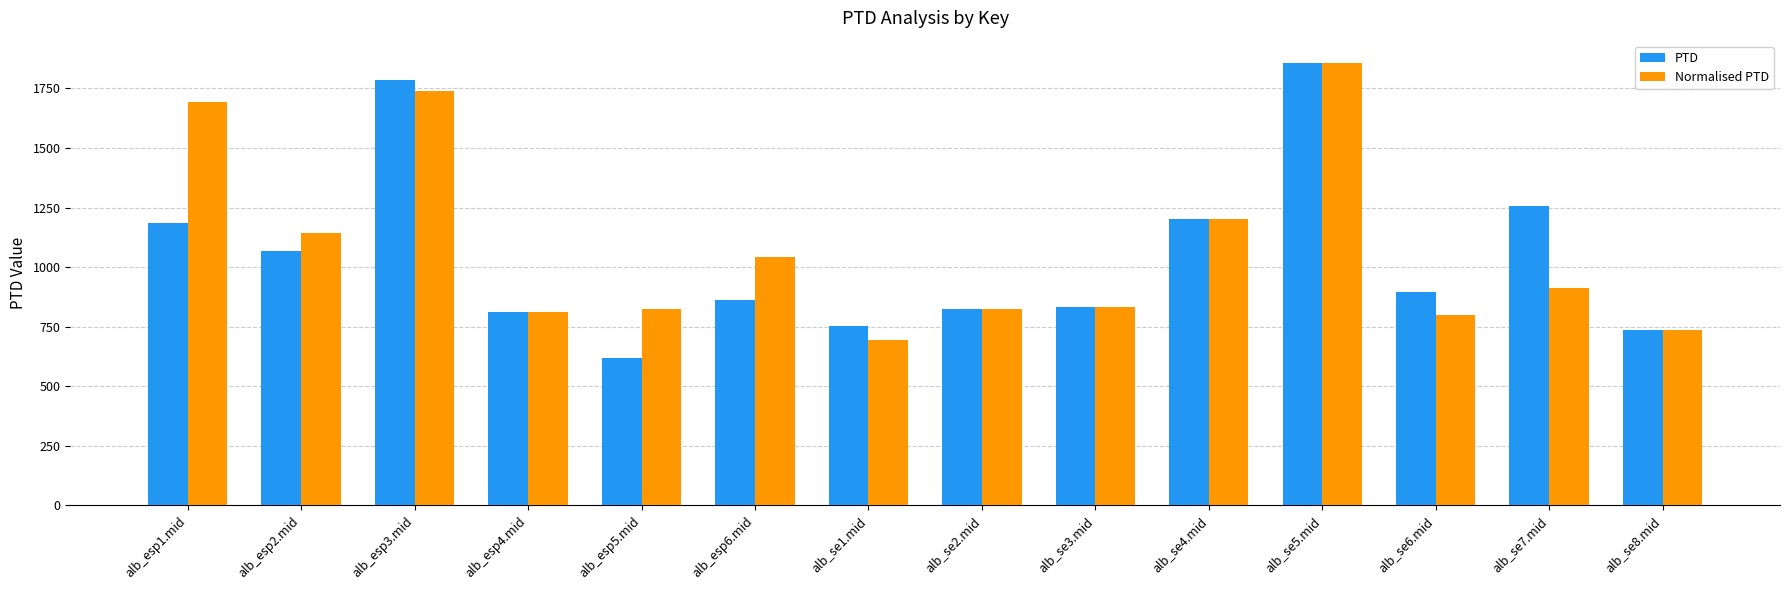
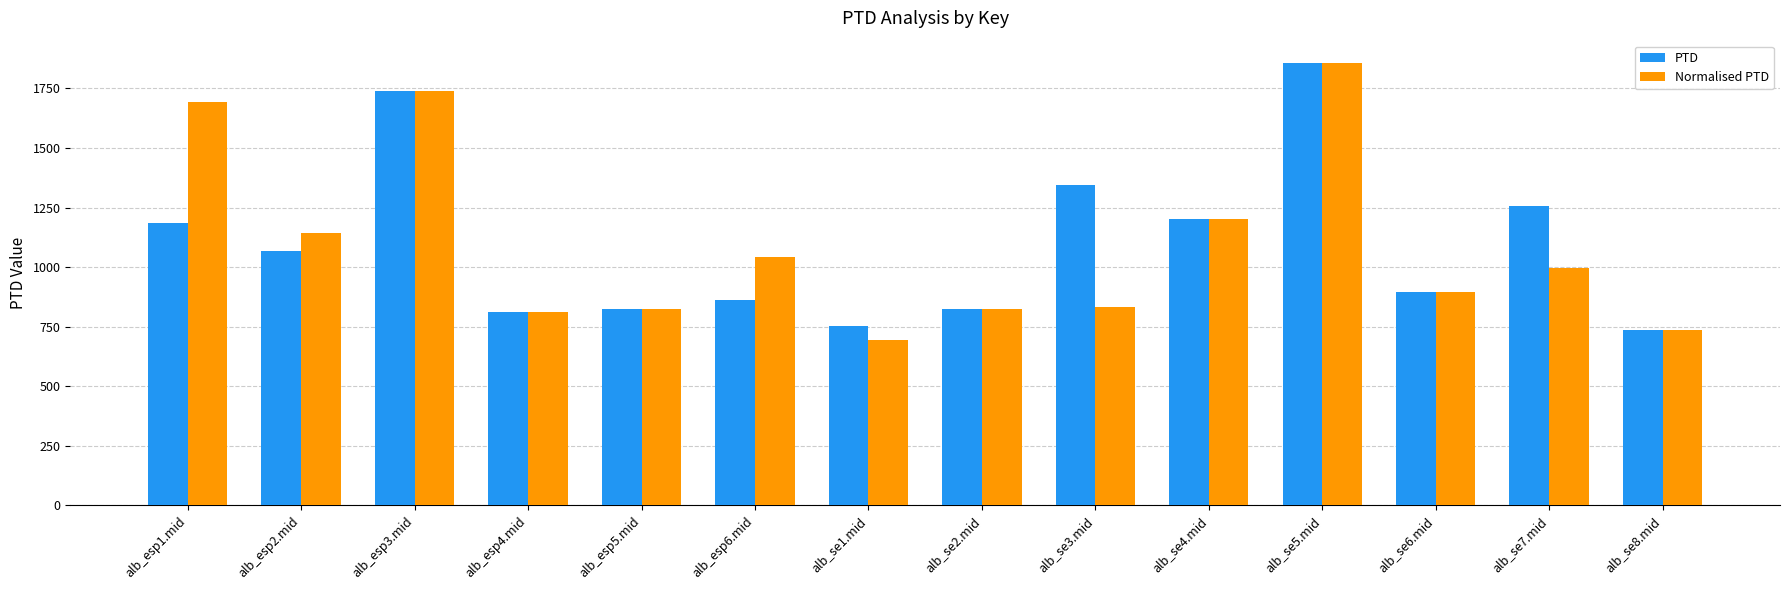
PTD, alb_esp3.mid: 1790 -> 1740
PTD, alb_esp5.mid: 620 -> 830
PTD, alb_se3.mid: 830 -> 1340
Normalised PTD, alb_se6.mid: 800 -> 900
Normalised PTD, alb_se7.mid: 910 -> 1000
